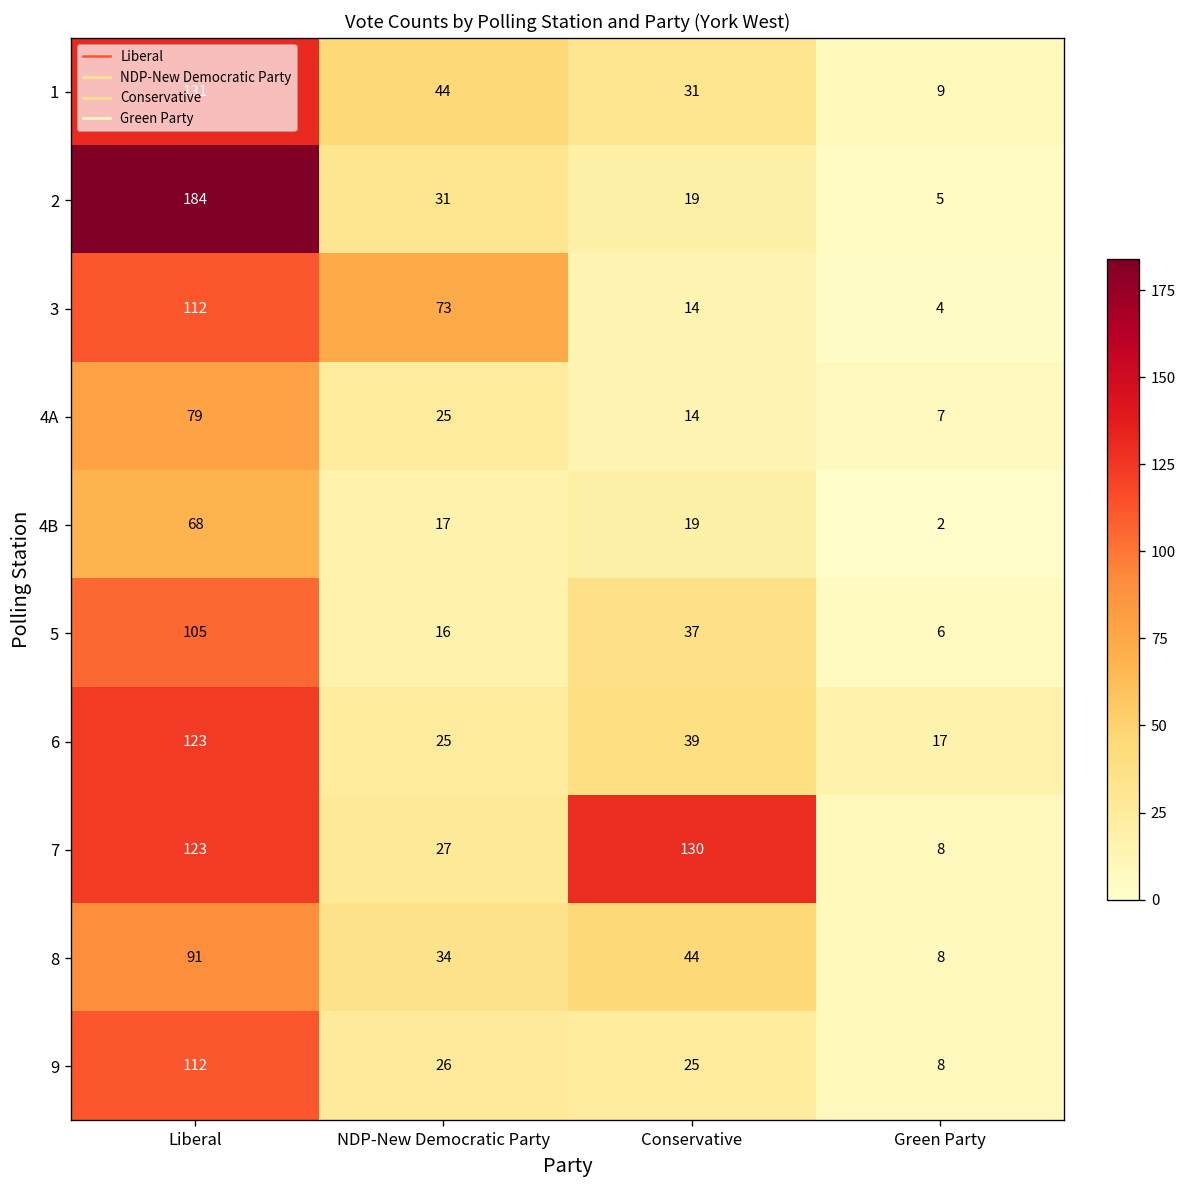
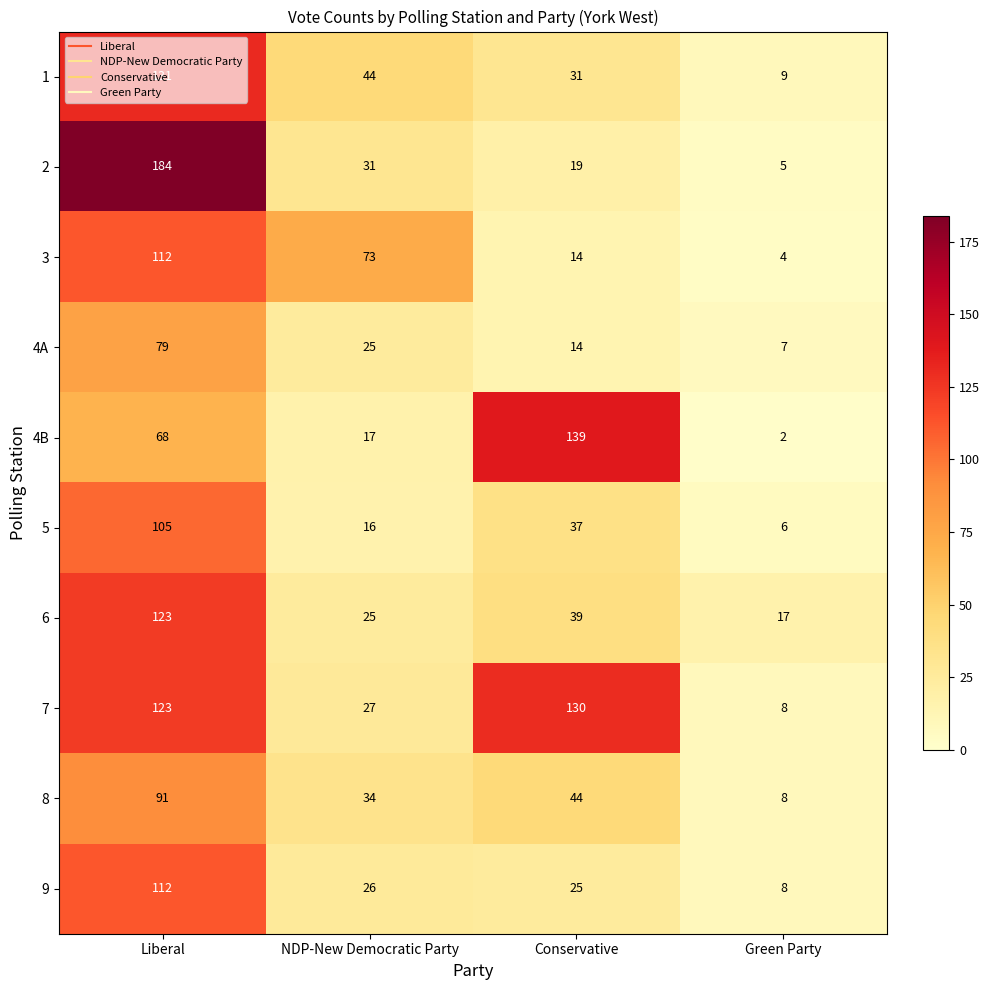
4B, Conservative: 19 -> 139
